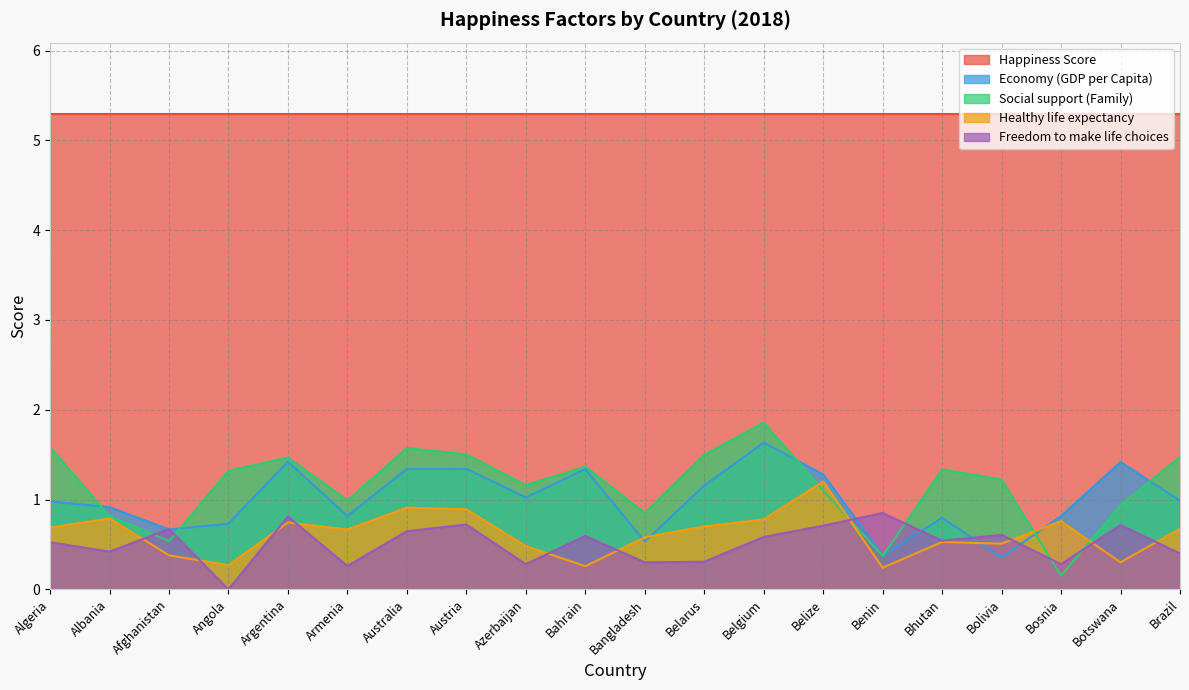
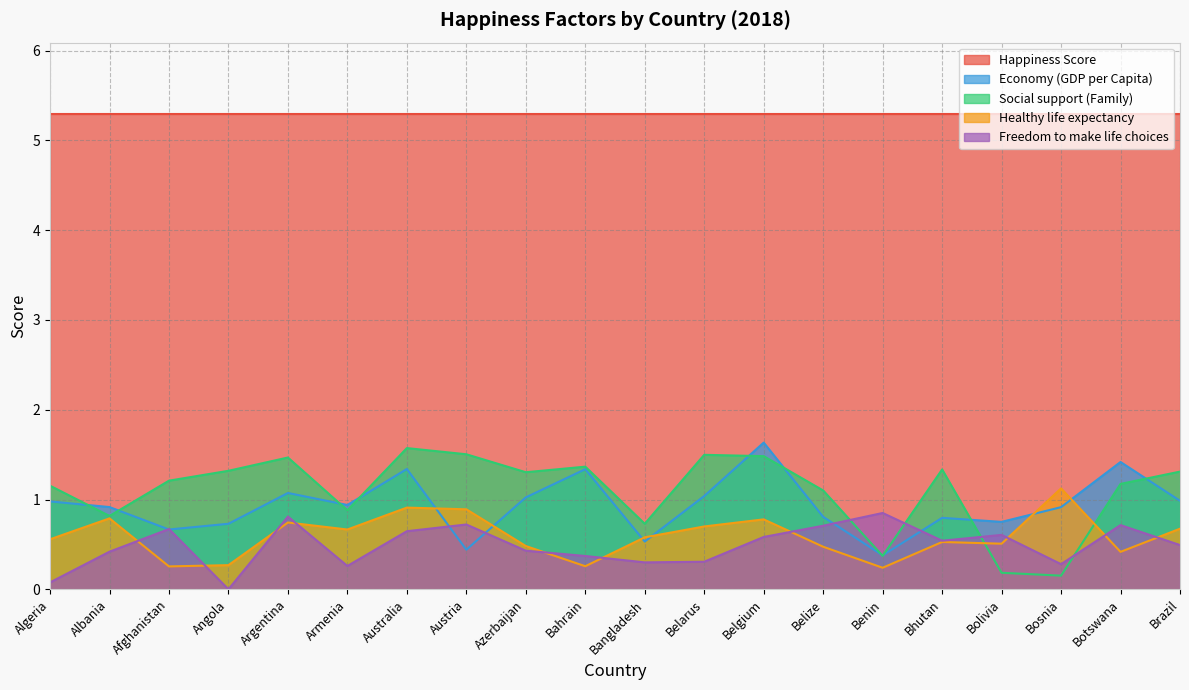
Social support (Family), Algeria: 1.6 -> 1.2
Healthy life expectancy, Algeria: 0.7 -> 0.6
Freedom to make life choices, Algeria: 0.5 -> 0.1
Social support (Family), Afghanistan: 0.5 -> 1.2
Healthy life expectancy, Afghanistan: 0.4 -> 0.3
Economy (GDP per Capita), Argentina: 1.4 -> 1.1
Economy (GDP per Capita), Armenia: 0.8 -> 0.9
Social support (Family), Armenia: 1.0 -> 0.9
Economy (GDP per Capita), Austria: 1.3 -> 0.4
Social support (Family), Azerbaijan: 1.2 -> 1.3
Freedom to make life choices, Azerbaijan: 0.3 -> 0.4
Freedom to make life choices, Bahrain: 0.6 -> 0.4
Social support (Family), Bangladesh: 0.9 -> 0.7
Economy (GDP per Capita), Belarus: 1.2 -> 1.0
Social support (Family), Belgium: 1.9 -> 1.5
Economy (GDP per Capita), Belize: 1.3 -> 0.8
Healthy life expectancy, Belize: 1.2 -> 0.5
Economy (GDP per Capita), Bolivia: 0.4 -> 0.8
Social support (Family), Bolivia: 1.2 -> 0.2
Economy (GDP per Capita), Bosnia: 0.8 -> 0.9
Healthy life expectancy, Bosnia: 0.8 -> 1.1
Social support (Family), Botswana: 0.9 -> 1.2
Healthy life expectancy, Botswana: 0.3 -> 0.4
Social support (Family), Brazil: 1.5 -> 1.3
Freedom to make life choices, Brazil: 0.4 -> 0.5
